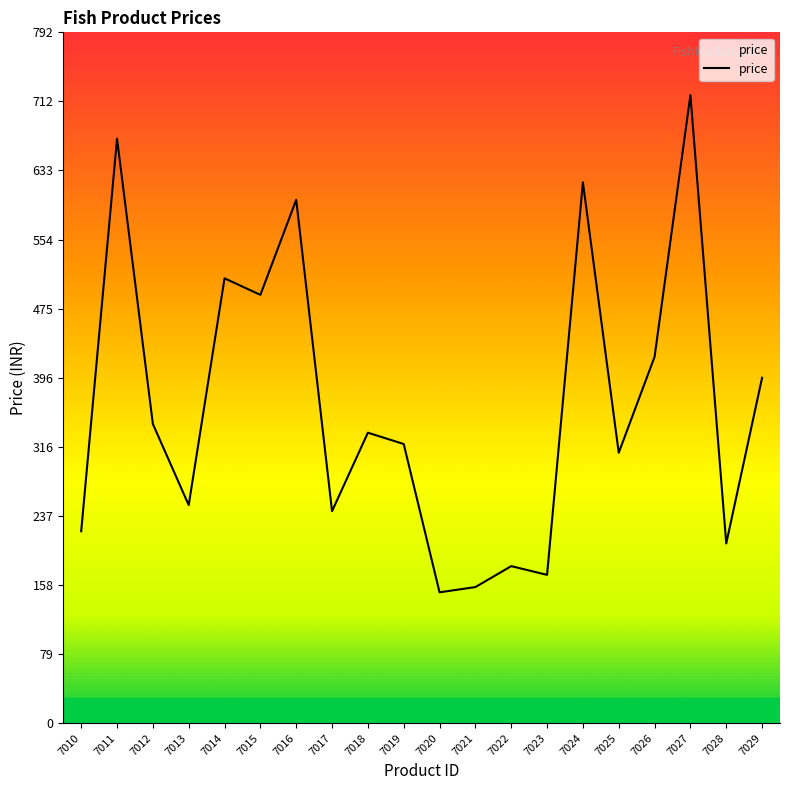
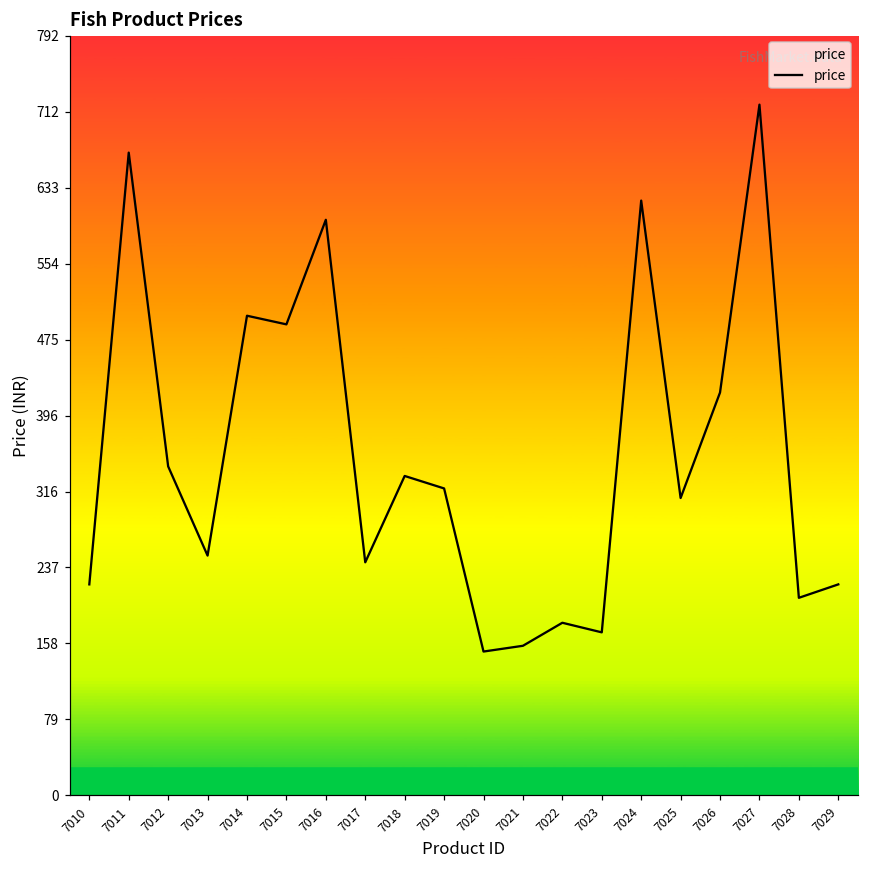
7014: 510 -> 500
7029: 400 -> 220
